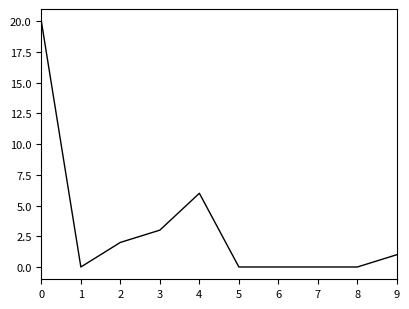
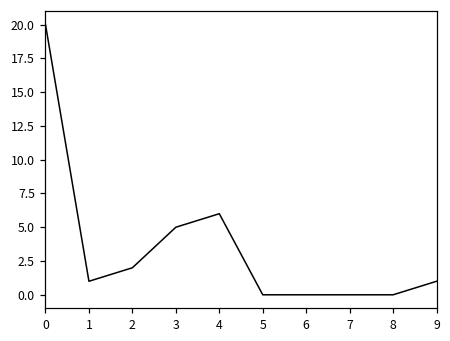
1: 0 -> 1
3: 3 -> 5
